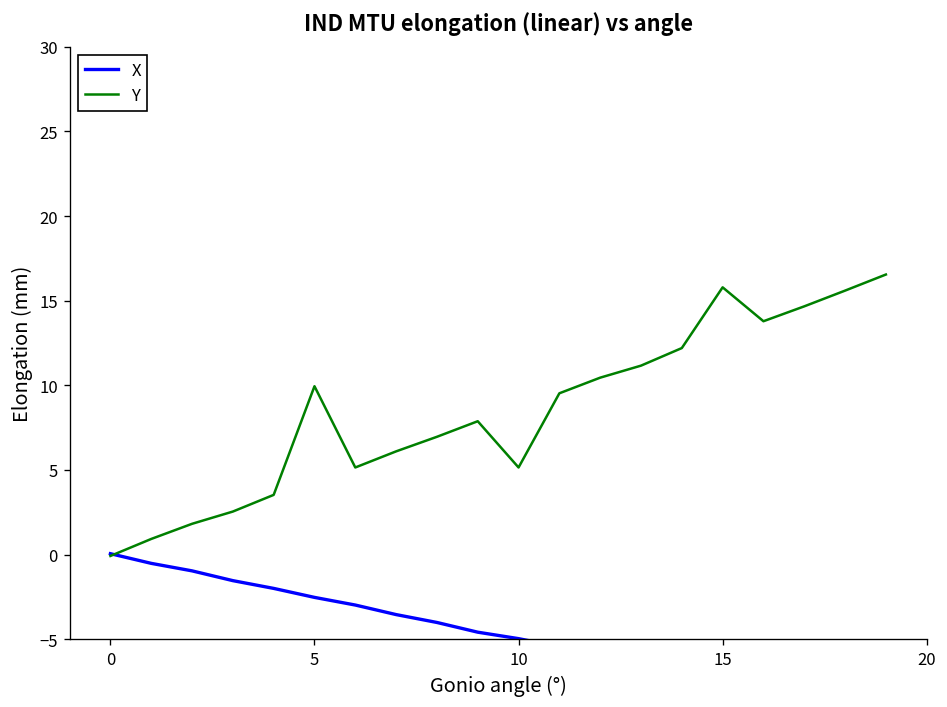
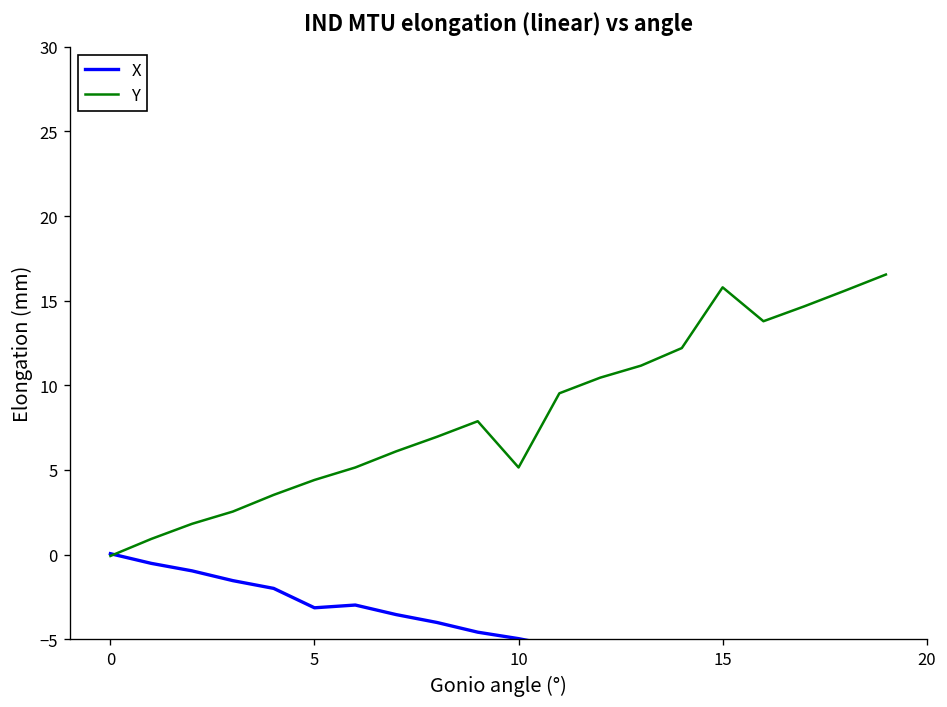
X, 5: -2.5 -> -3.1
Y, 5: 9.9 -> 4.4
